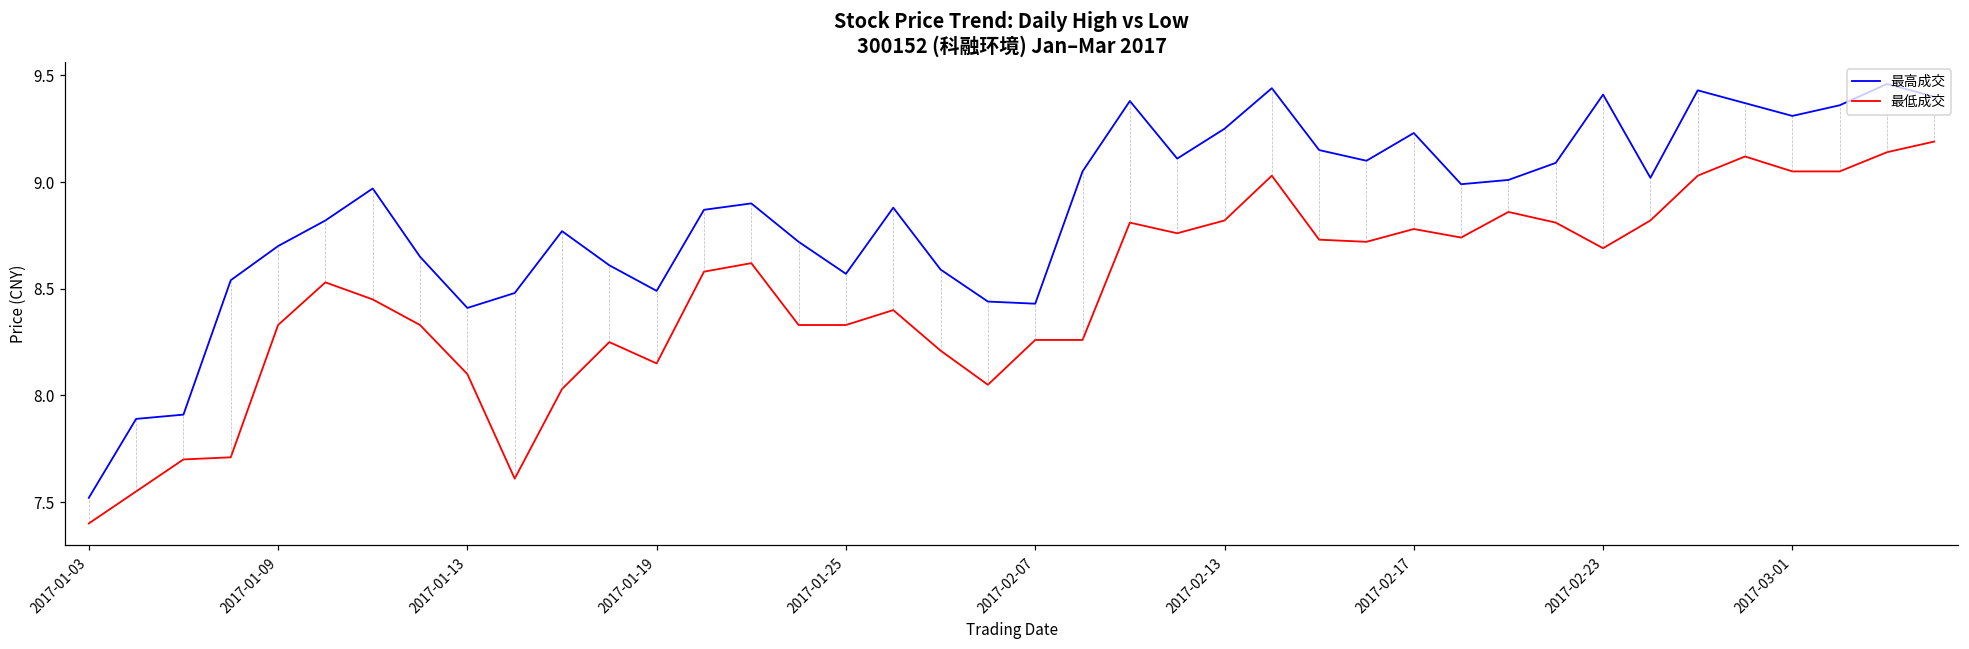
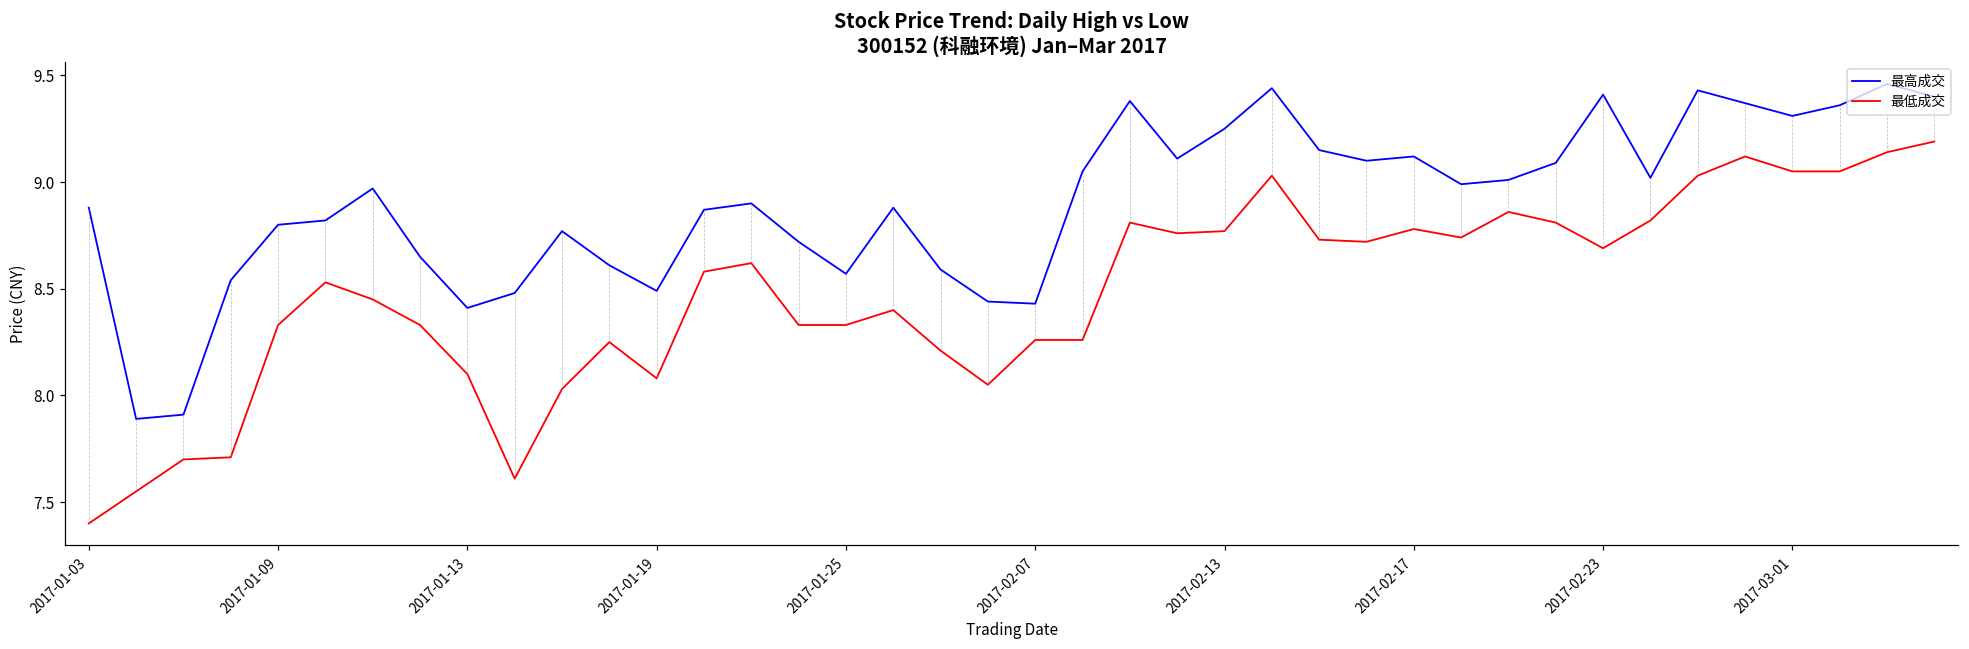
最高成交, 2017-01-03: 7.52 -> 8.88
最高成交, 2017-01-09: 8.7 -> 8.8
最低成交, 2017-01-19: 8.15 -> 8.08
最低成交, 2017-02-13: 8.82 -> 8.77
最高成交, 2017-02-17: 9.23 -> 9.12
